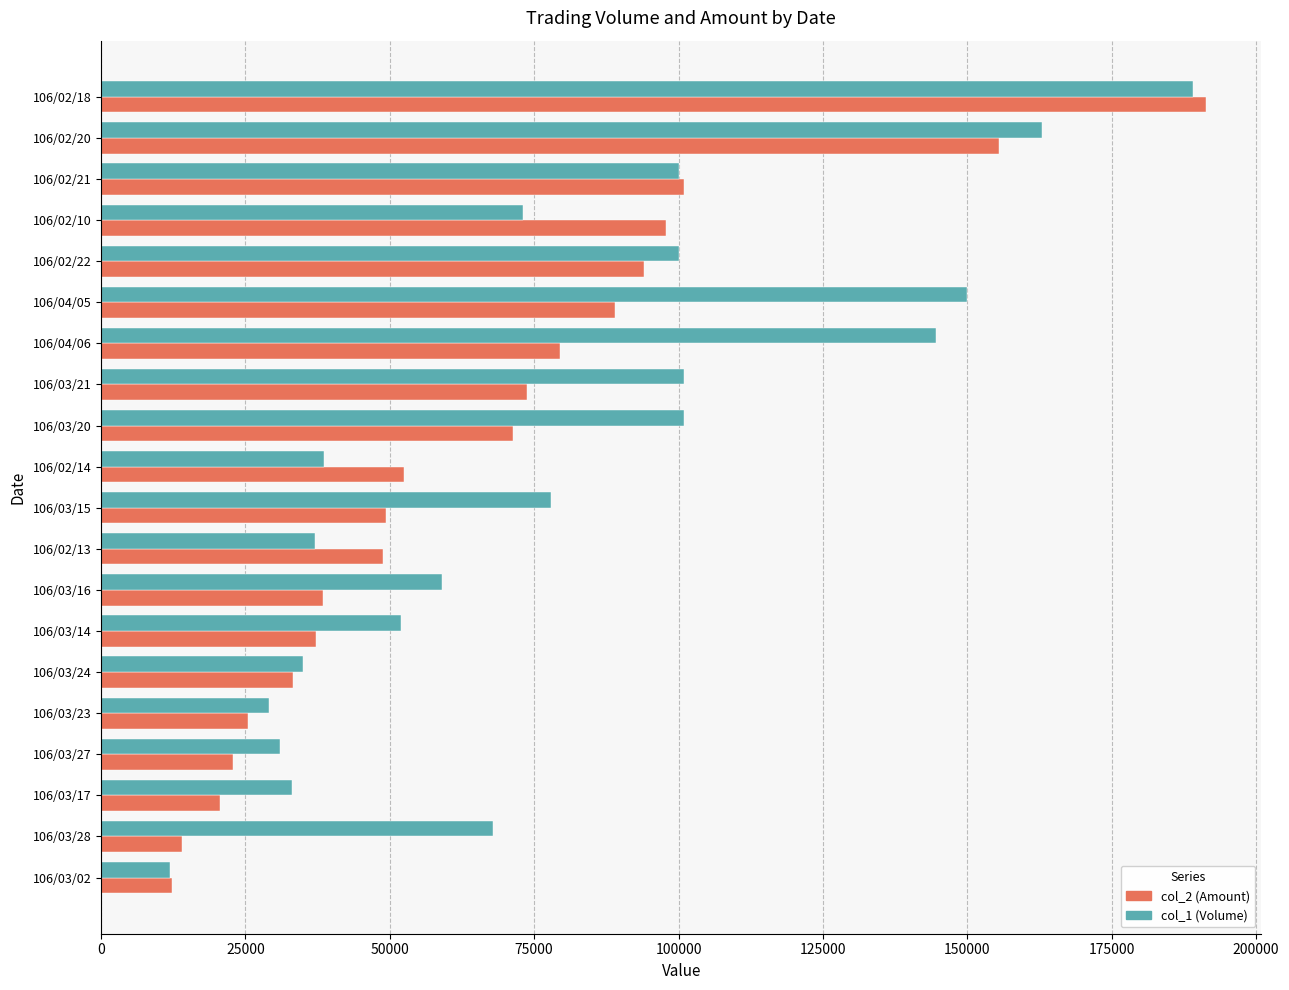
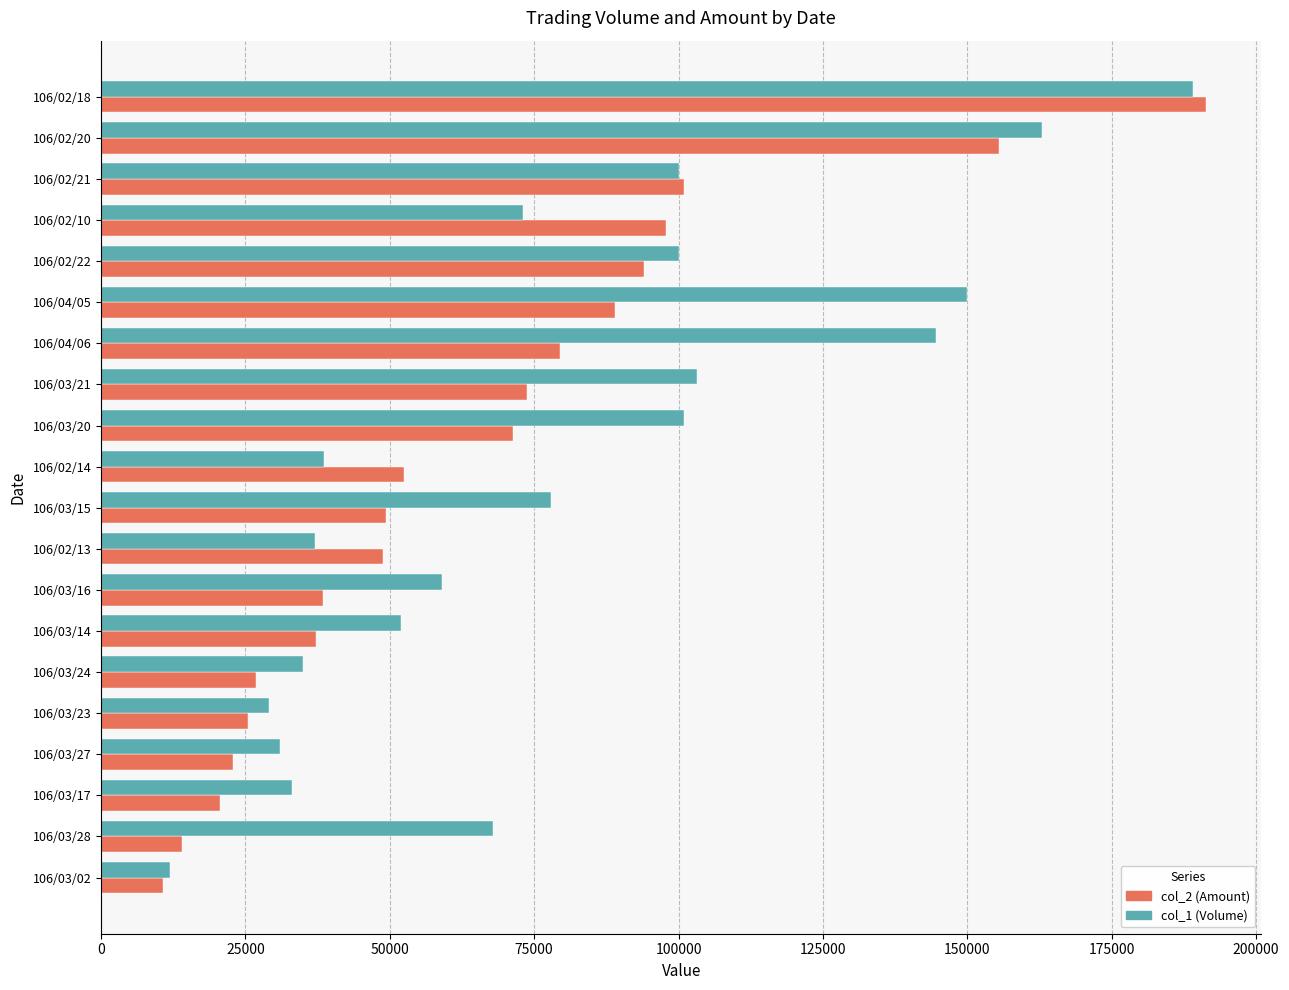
col_1 (Volume), 106/03/21: 101000 -> 103000
col_2 (Amount), 106/03/24: 33000 -> 27000
col_2 (Amount), 106/03/02: 12000 -> 11000
